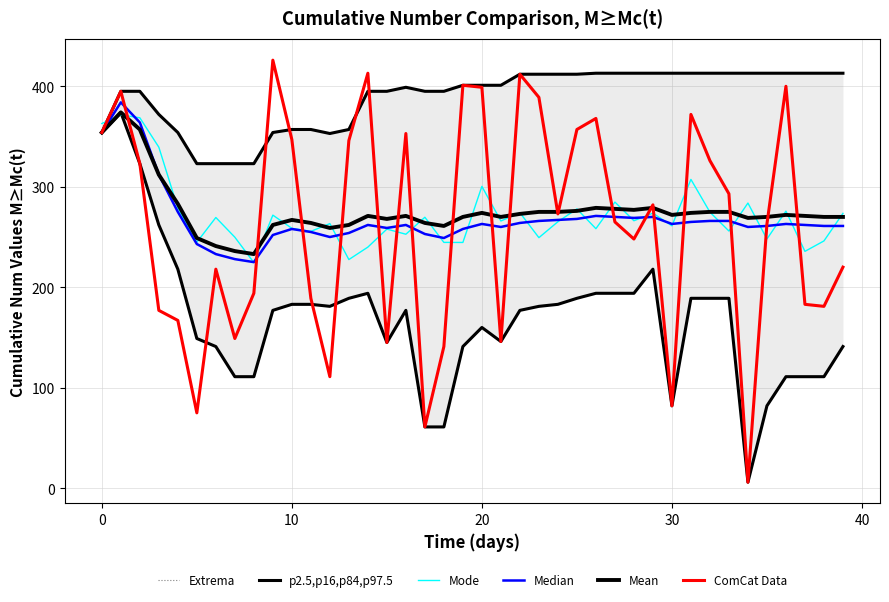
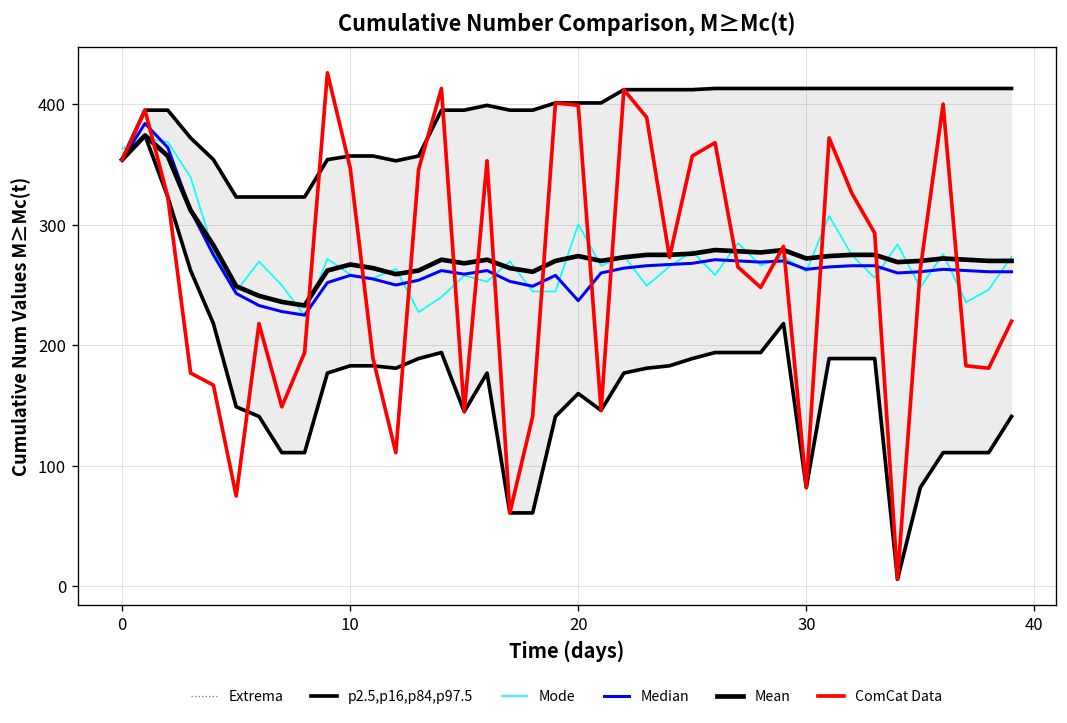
Median, 20: 263 -> 237
